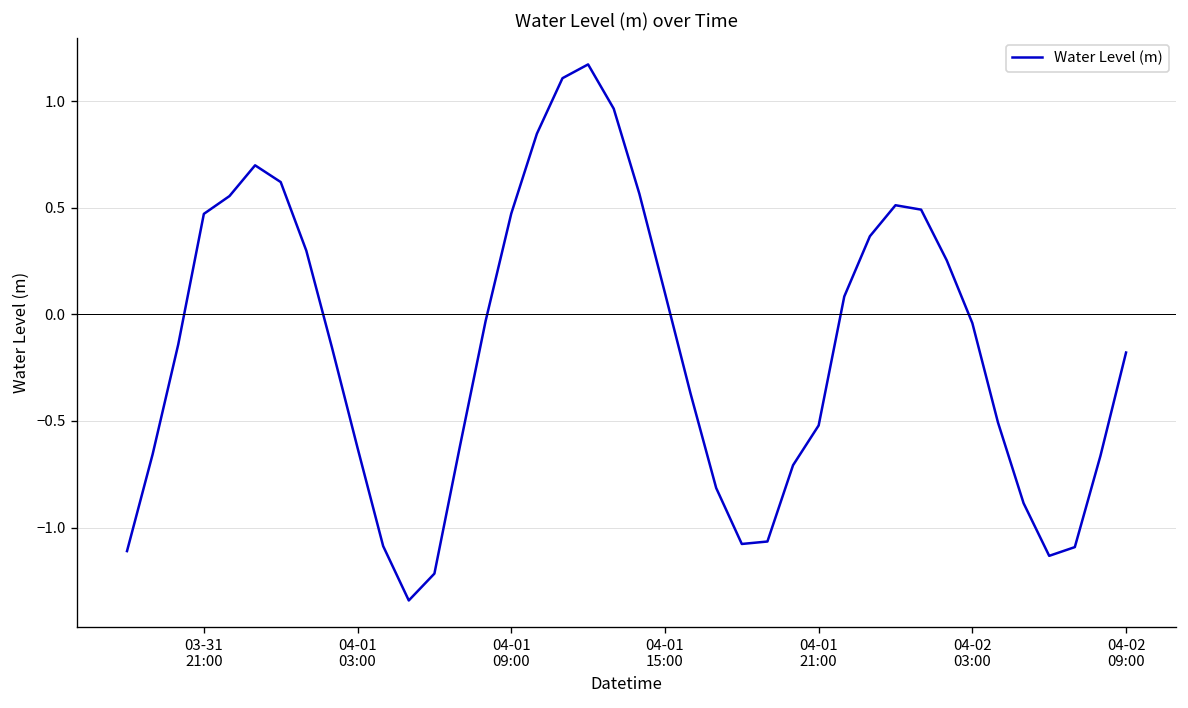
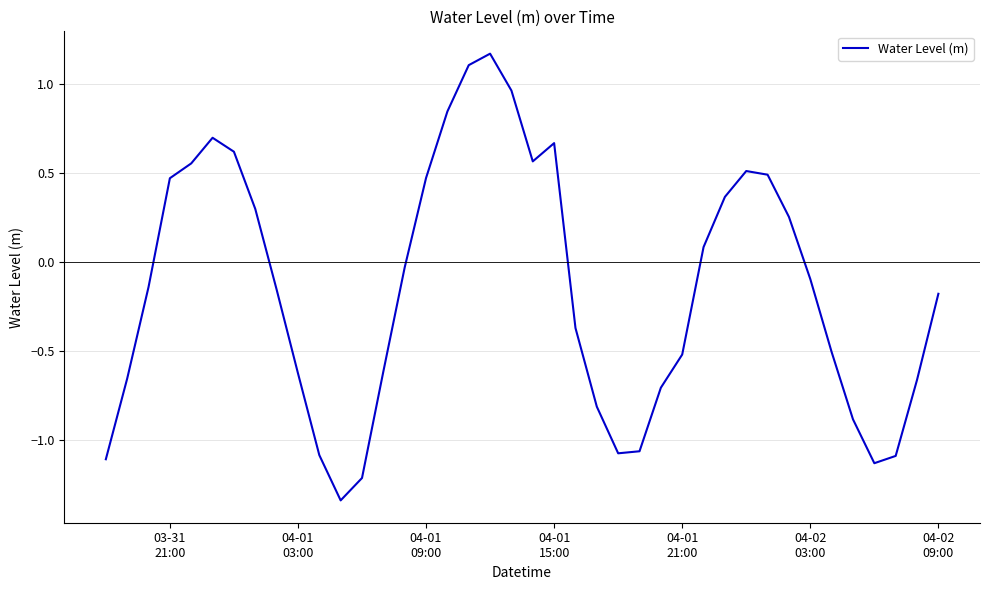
04-01 15:00: 0.10 -> 0.67
04-02 03:00: -0.04 -> -0.10
